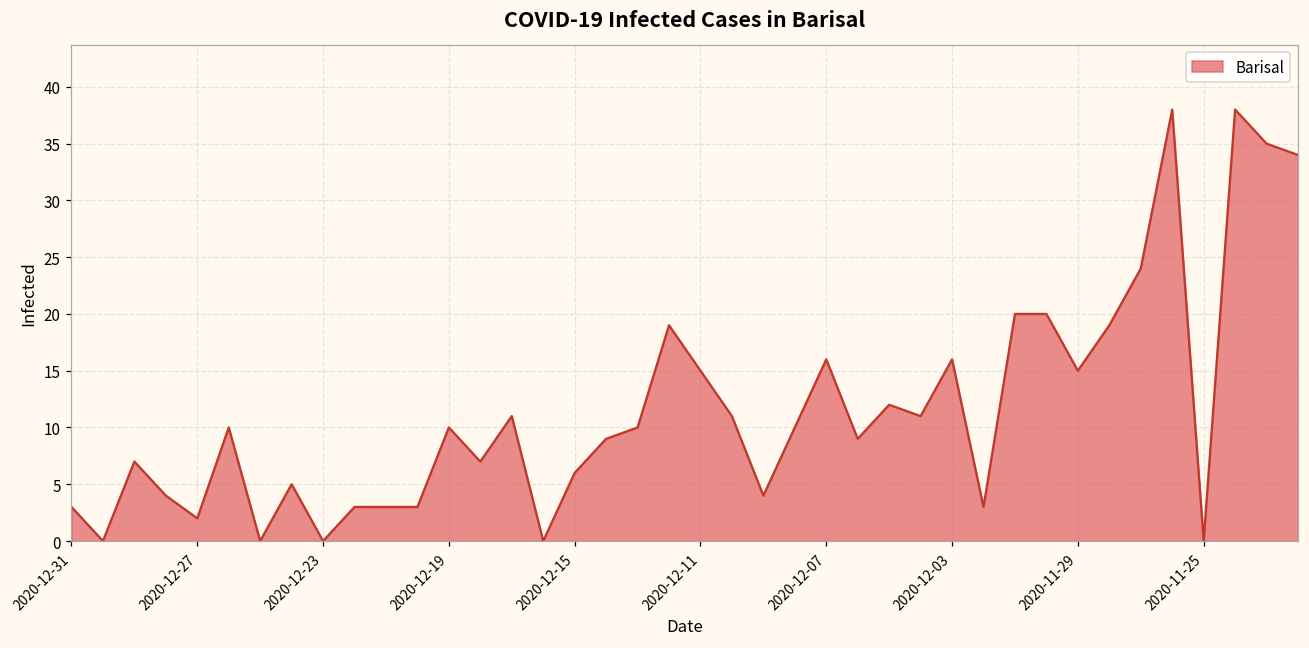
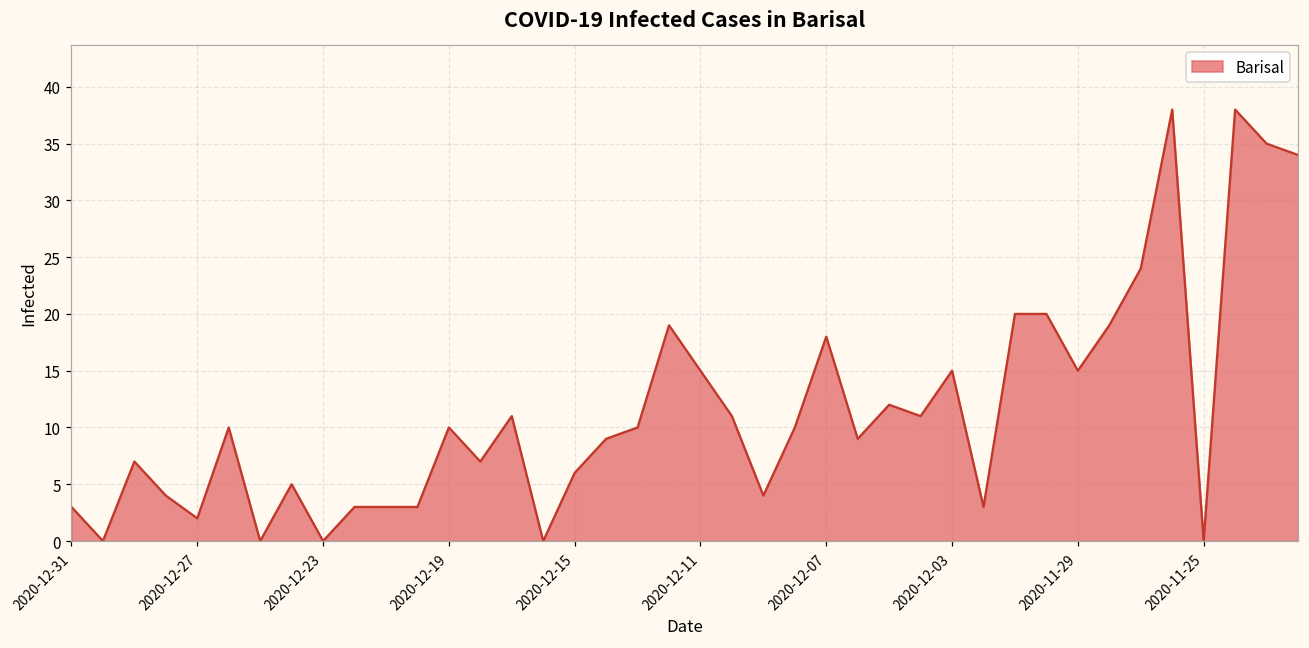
2020-12-07: 16 -> 18
2020-12-03: 16 -> 15
